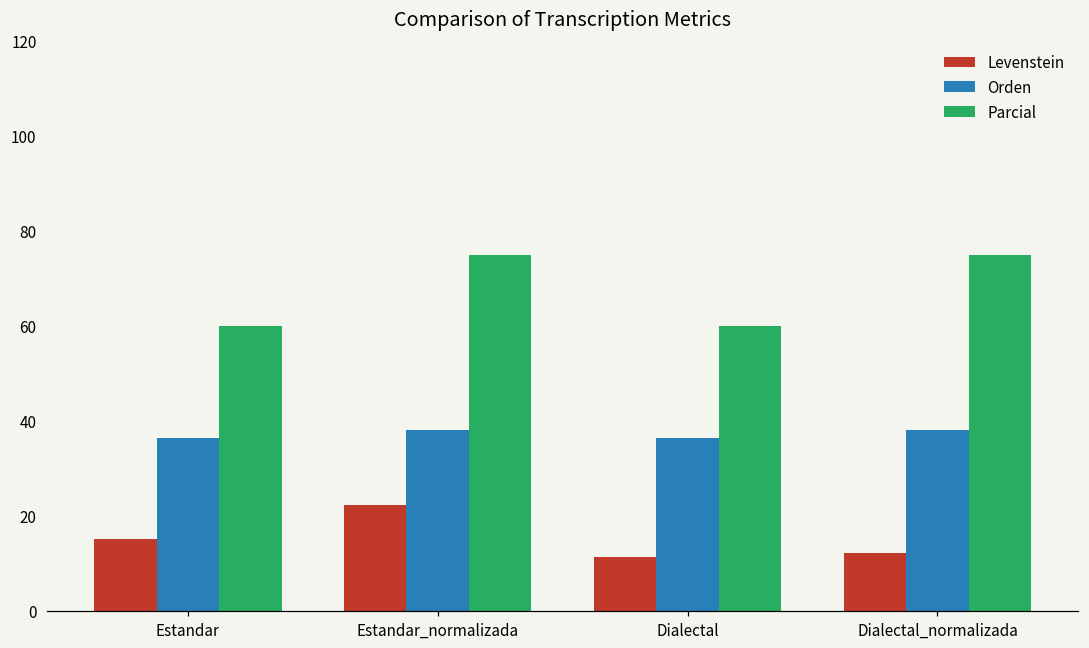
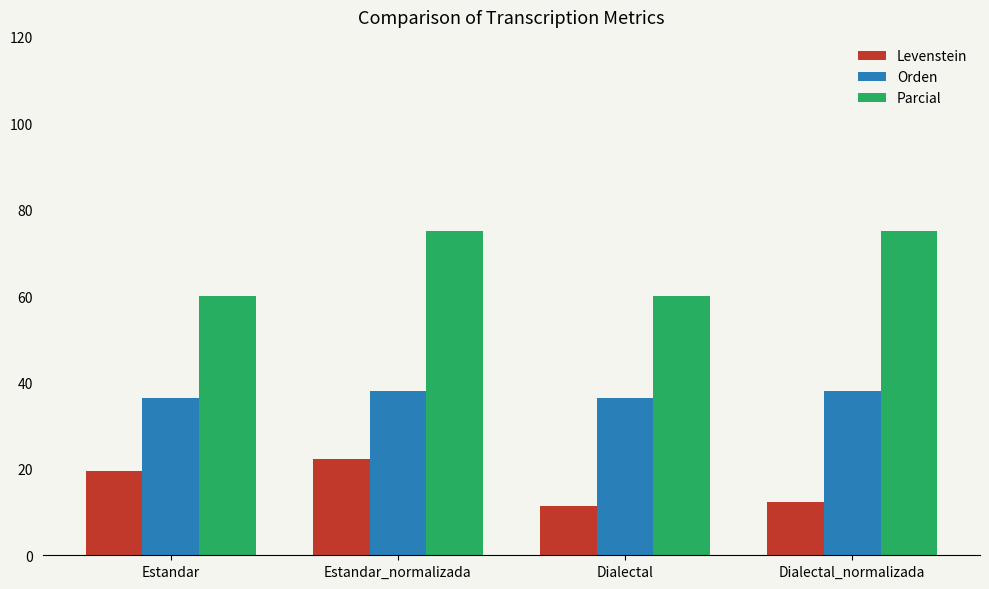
Levenstein, Estandar: 15 -> 20
